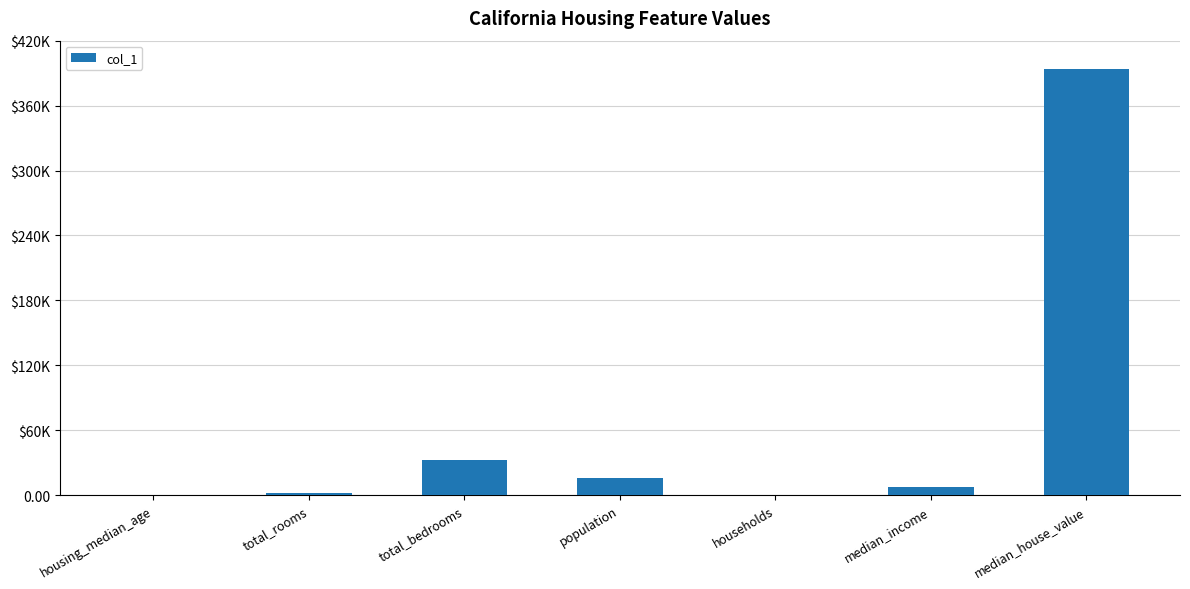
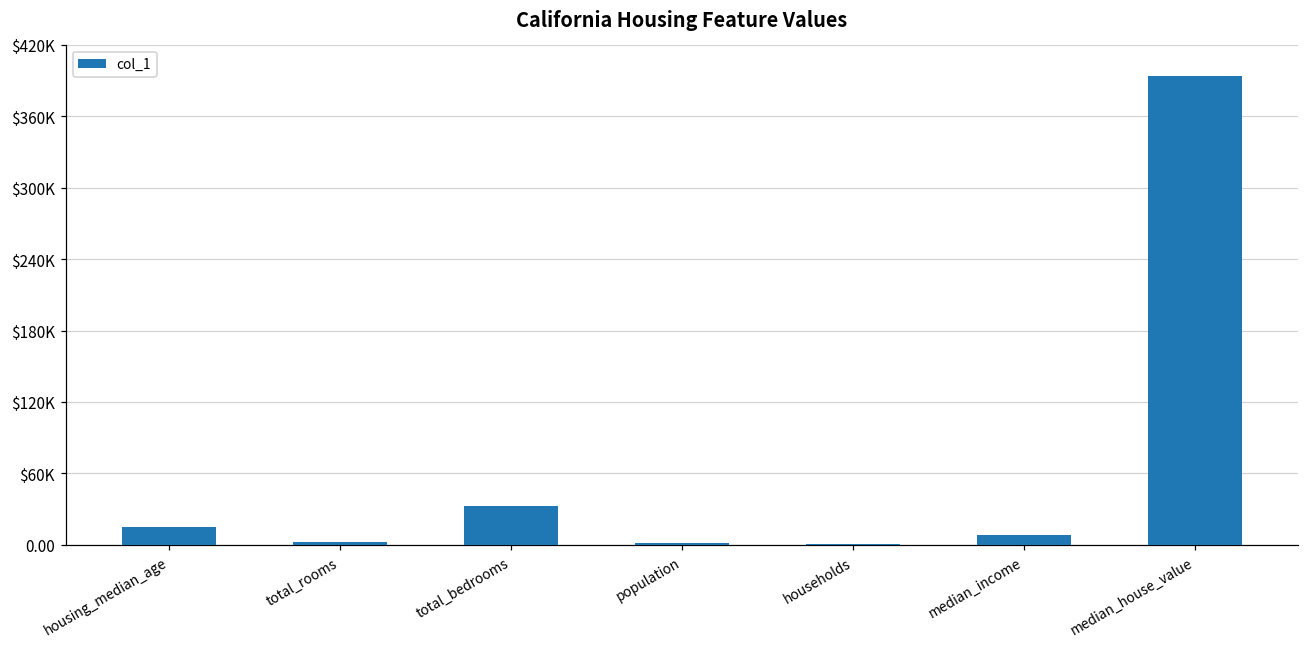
housing_median_age: $0 -> $15000
population: $16000 -> $1000
